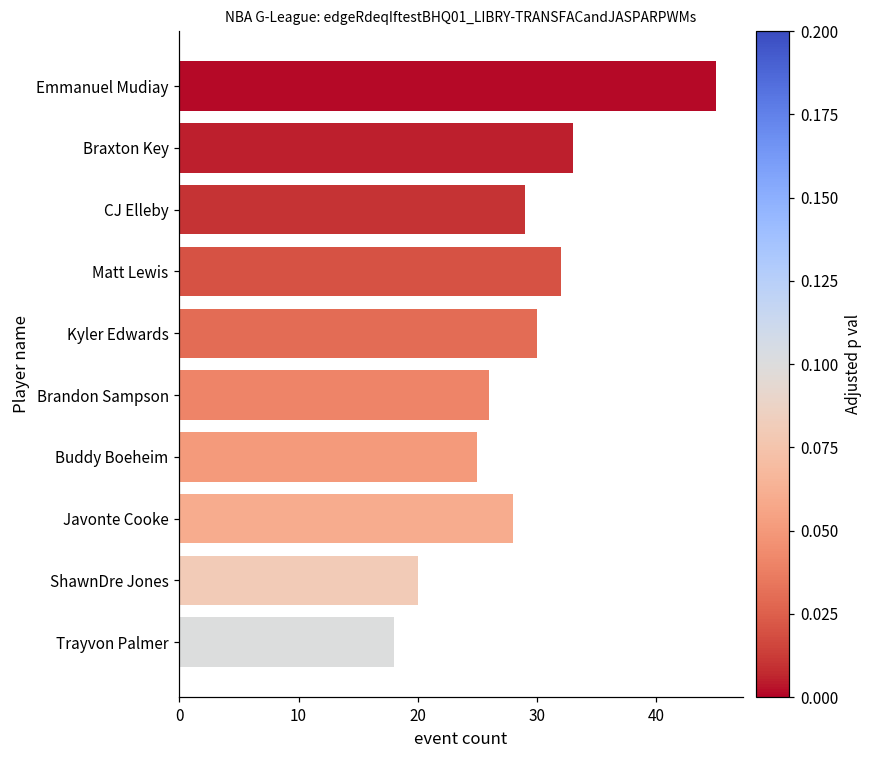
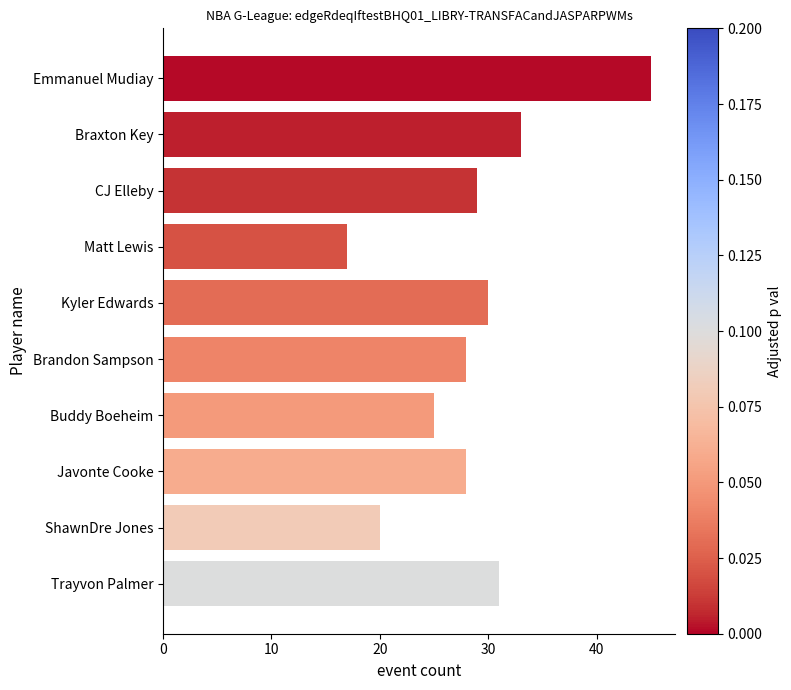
Matt Lewis: 32 -> 17
Brandon Sampson: 26 -> 28
Trayvon Palmer: 18 -> 31
